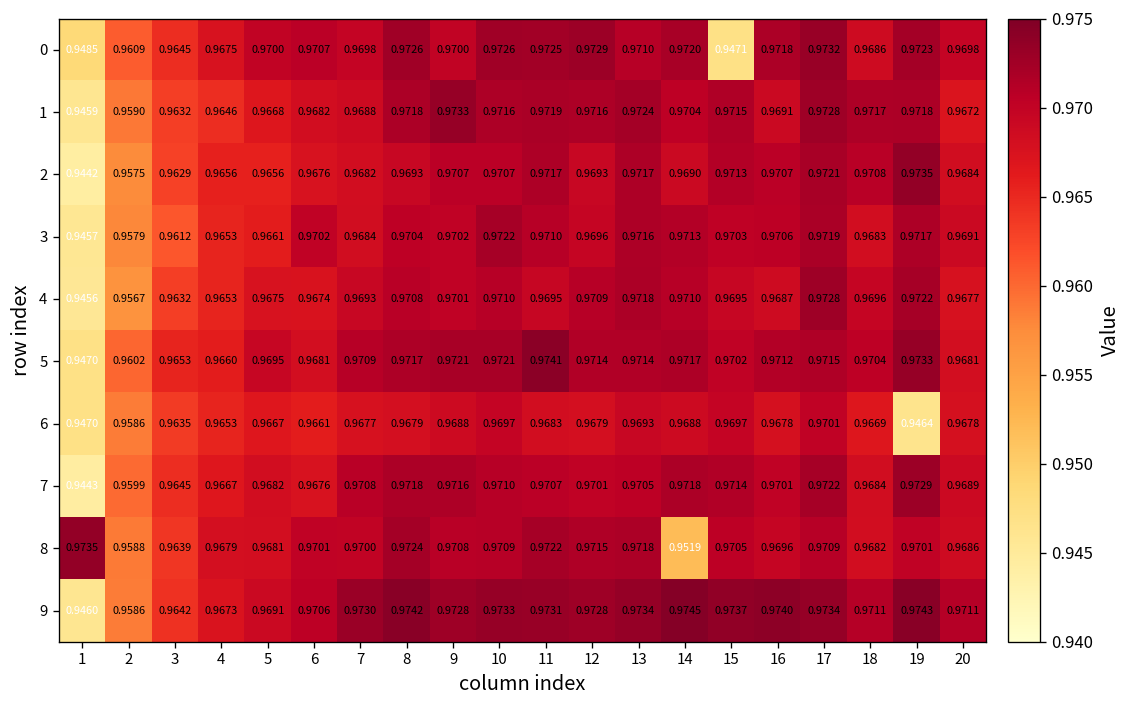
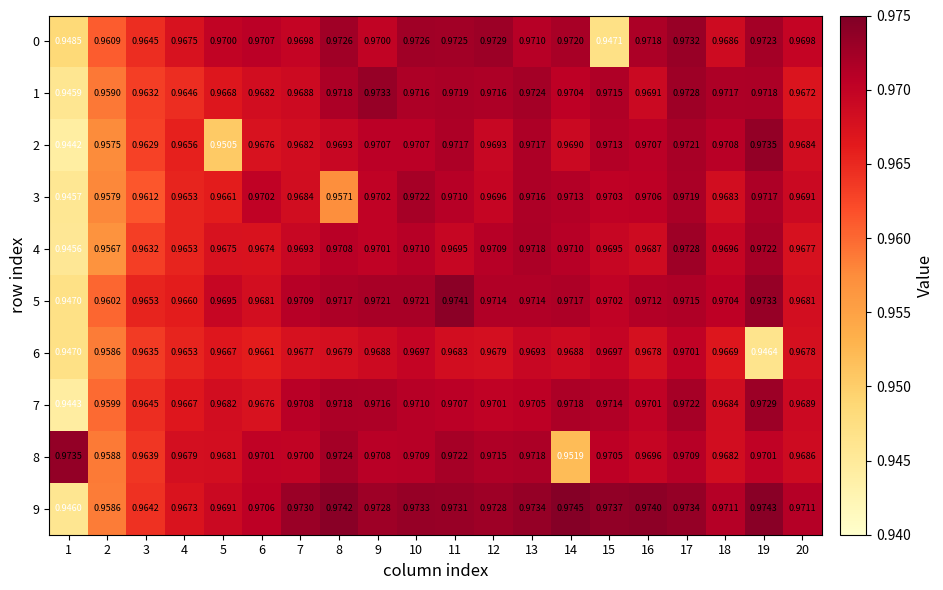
2, 5: 0.9656 -> 0.9505
3, 8: 0.9704 -> 0.9571
